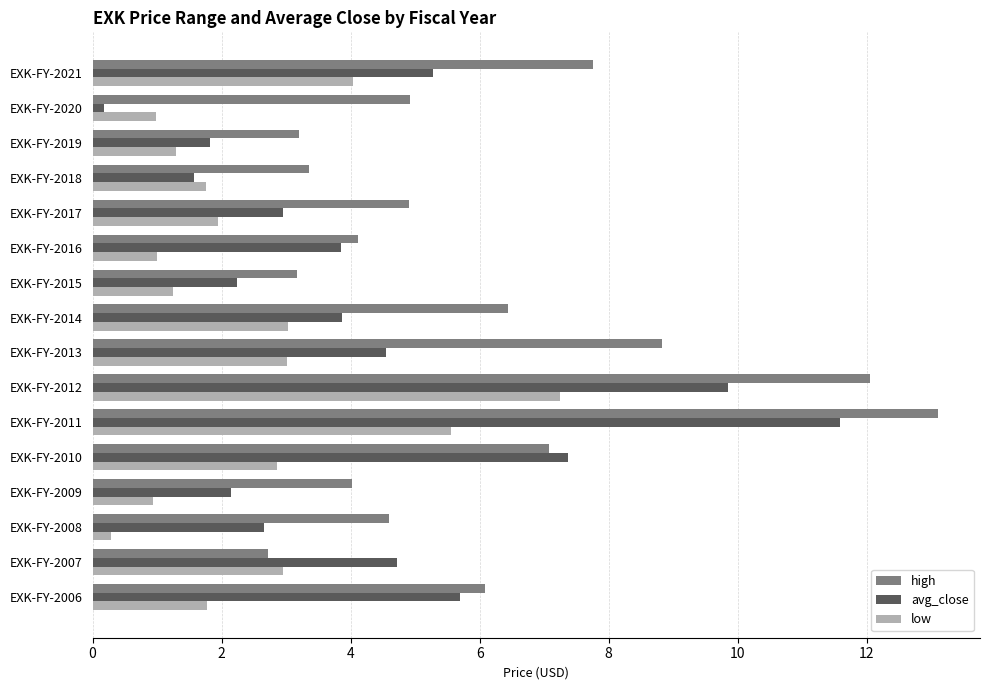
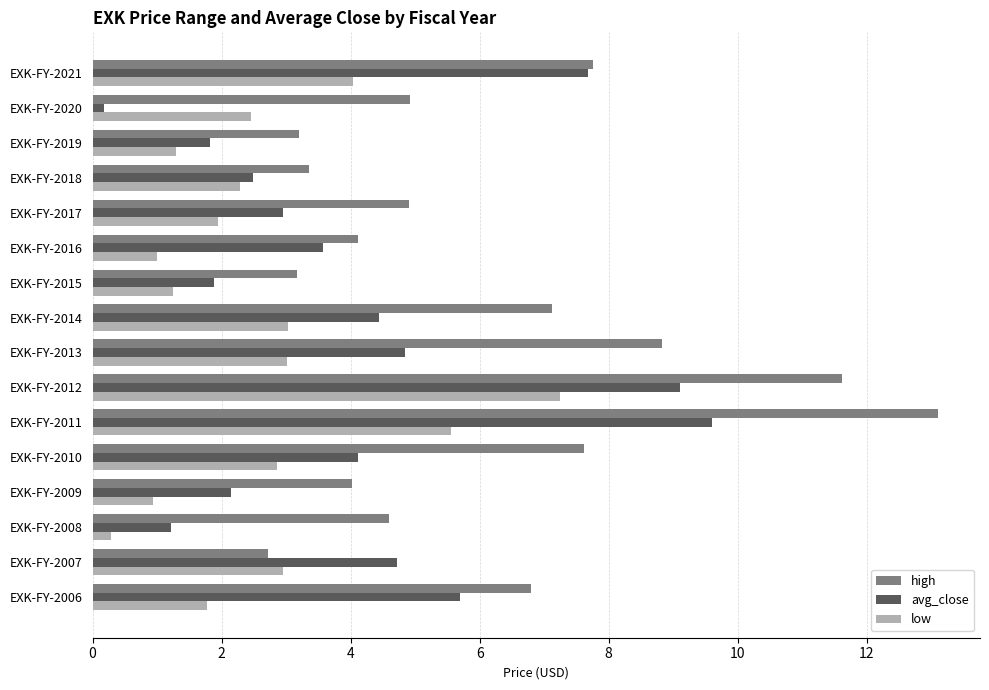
avg_close, EXK-FY-2021: 5.3 -> 7.7
low, EXK-FY-2020: 1.0 -> 2.5
avg_close, EXK-FY-2018: 1.6 -> 2.5
low, EXK-FY-2018: 1.8 -> 2.3
avg_close, EXK-FY-2016: 3.8 -> 3.6
avg_close, EXK-FY-2015: 2.2 -> 1.9
high, EXK-FY-2014: 6.4 -> 7.1
avg_close, EXK-FY-2014: 3.9 -> 4.4
avg_close, EXK-FY-2013: 4.6 -> 4.8
high, EXK-FY-2012: 12.0 -> 11.6
avg_close, EXK-FY-2012: 9.8 -> 9.1
avg_close, EXK-FY-2011: 11.6 -> 9.6
high, EXK-FY-2010: 7.1 -> 7.6
avg_close, EXK-FY-2010: 7.4 -> 4.1
avg_close, EXK-FY-2008: 2.7 -> 1.2
high, EXK-FY-2006: 6.1 -> 6.8
